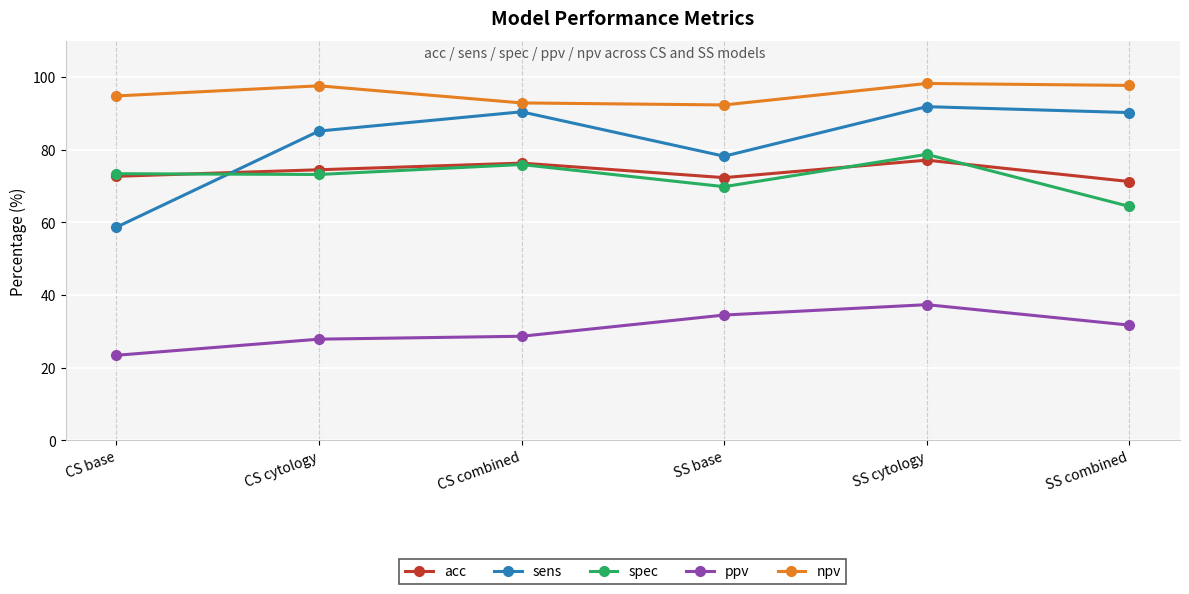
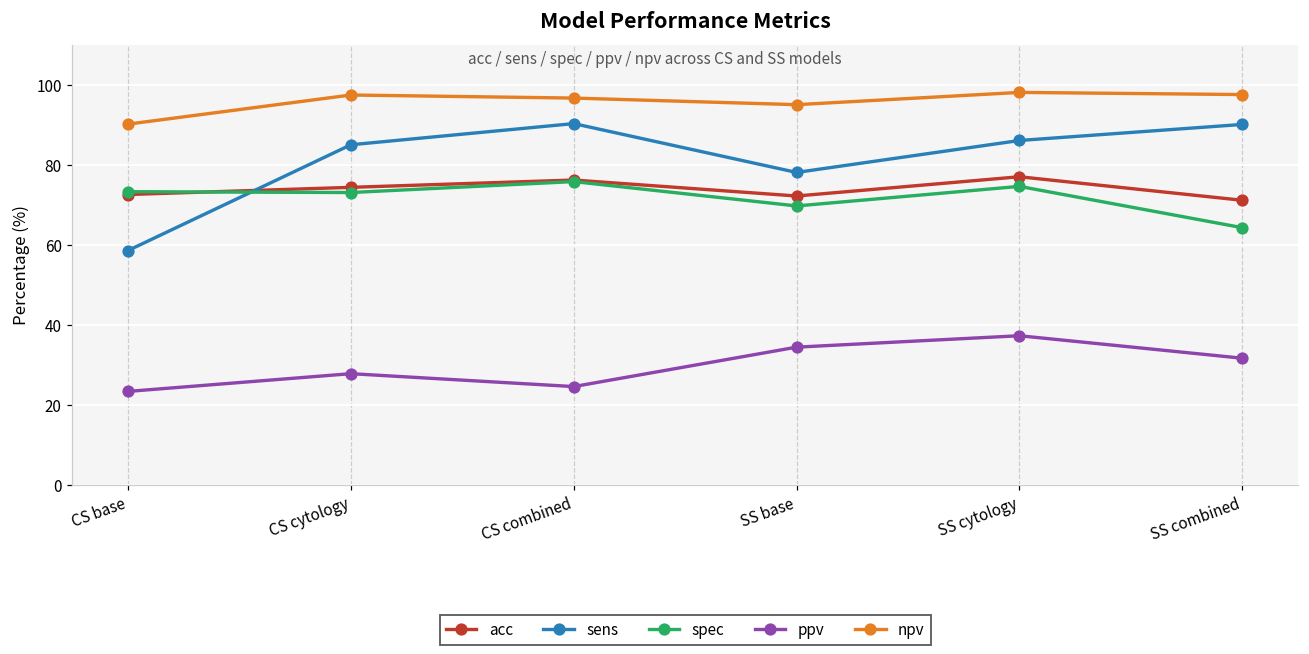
npv, CS base: 95 -> 90
ppv, CS combined: 29 -> 25
npv, CS combined: 93 -> 97
npv, SS base: 92 -> 95
sens, SS cytology: 92 -> 86
spec, SS cytology: 79 -> 75
